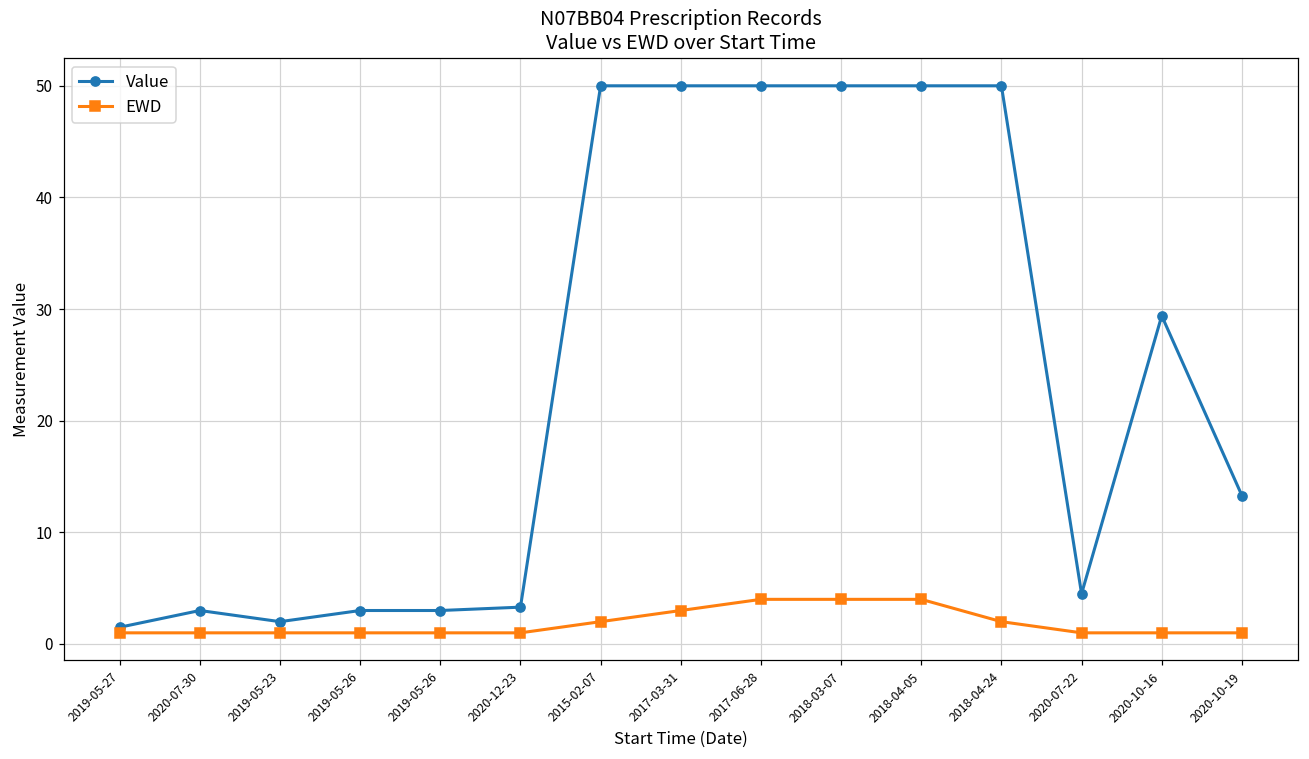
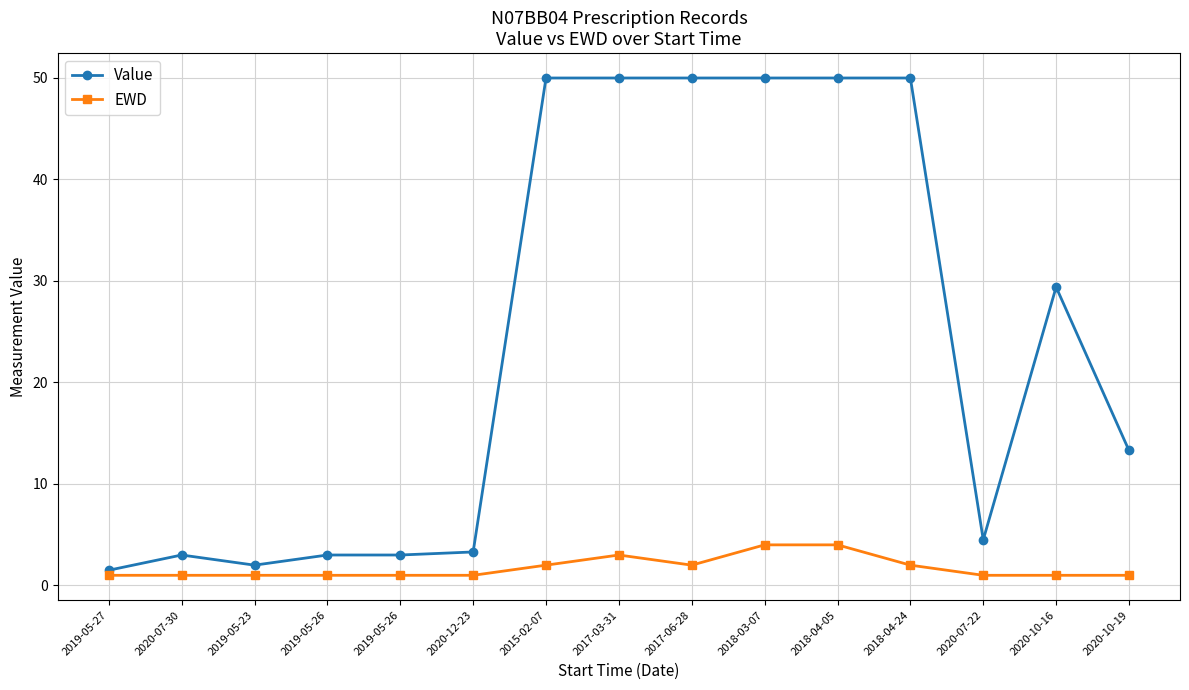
EWD, 2017-06-28: 4 -> 2
